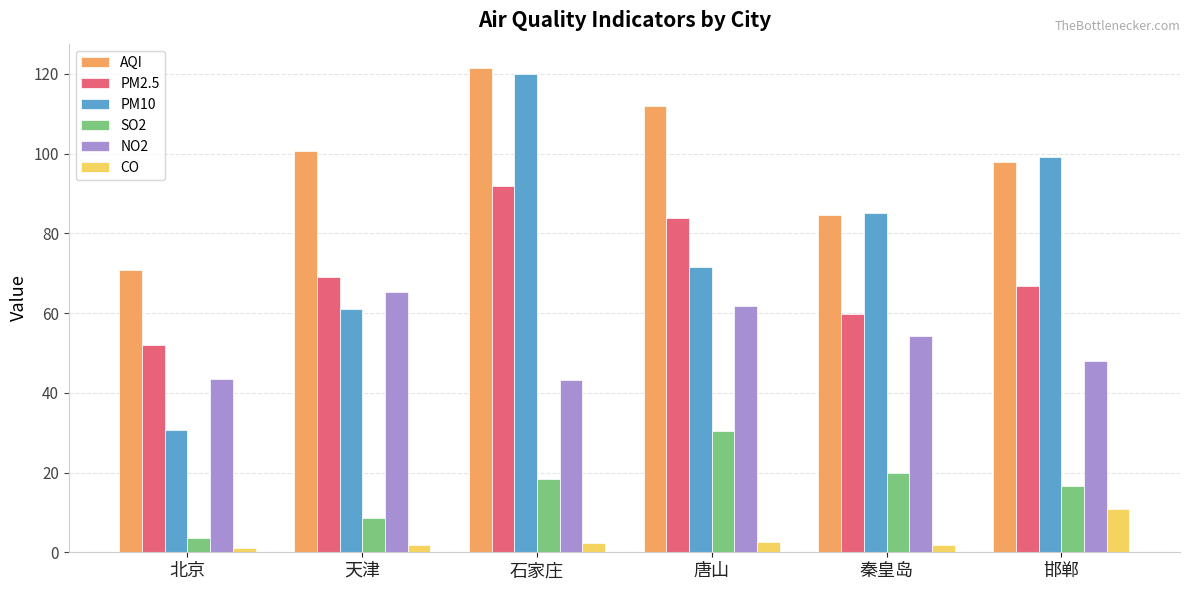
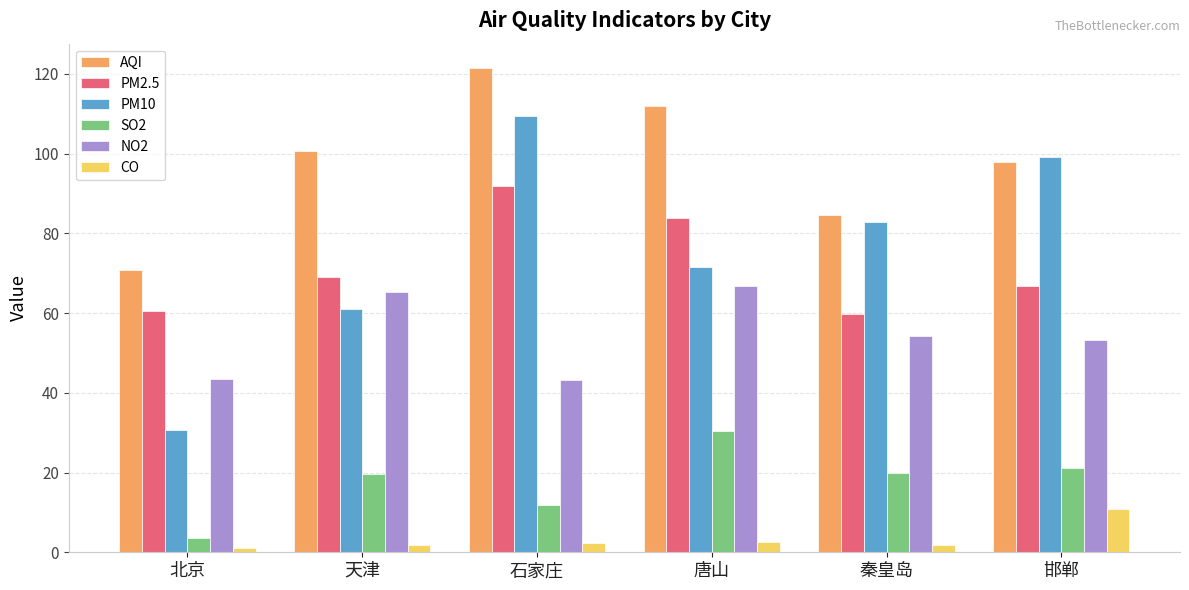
PM2.5, 北京: 52 -> 61
SO2, 天津: 9 -> 20
PM10, 石家庄: 120 -> 109
SO2, 石家庄: 18 -> 12
NO2, 唐山: 62 -> 67
PM10, 秦皇岛: 85 -> 83
SO2, 邯郸: 17 -> 21
NO2, 邯郸: 48 -> 53
